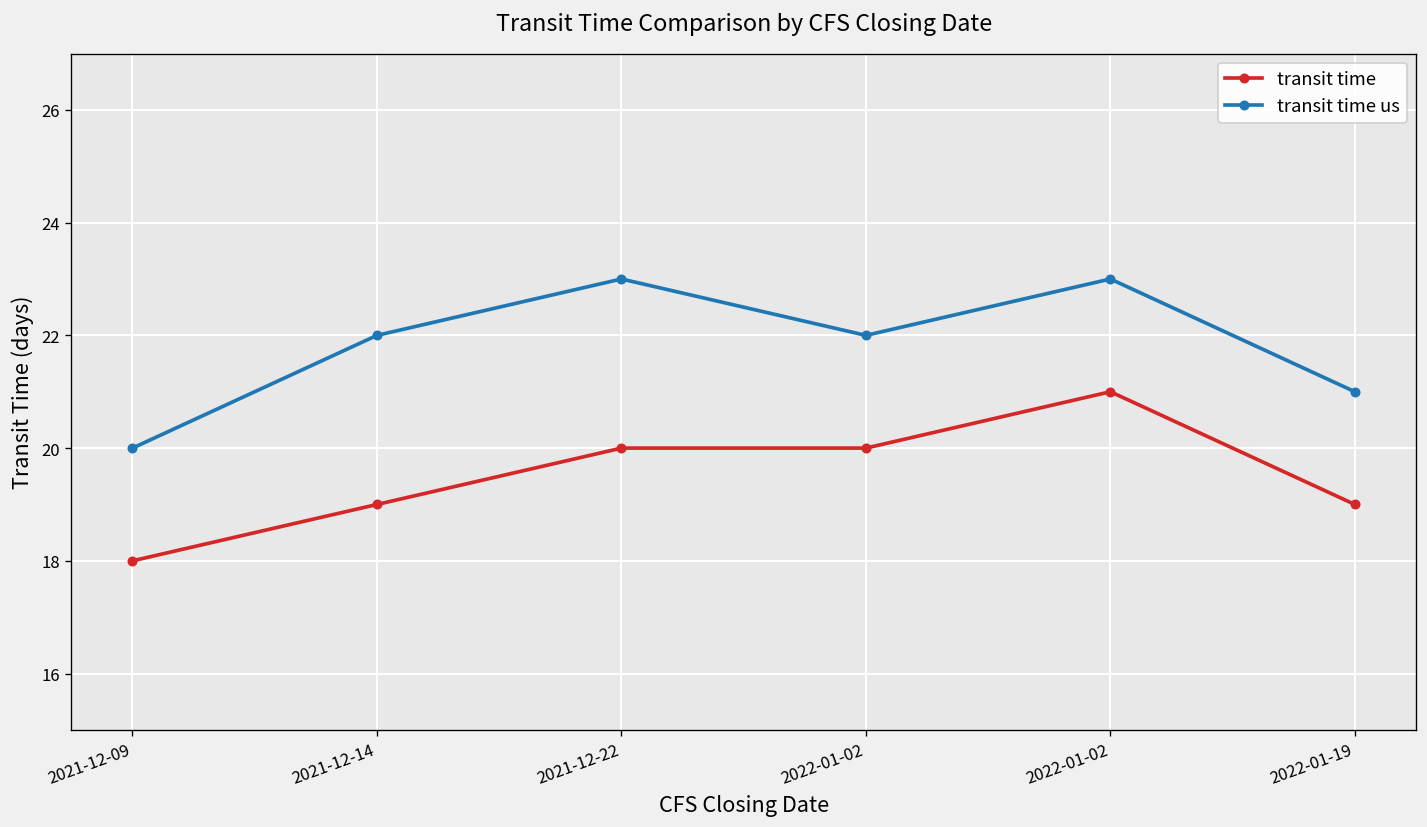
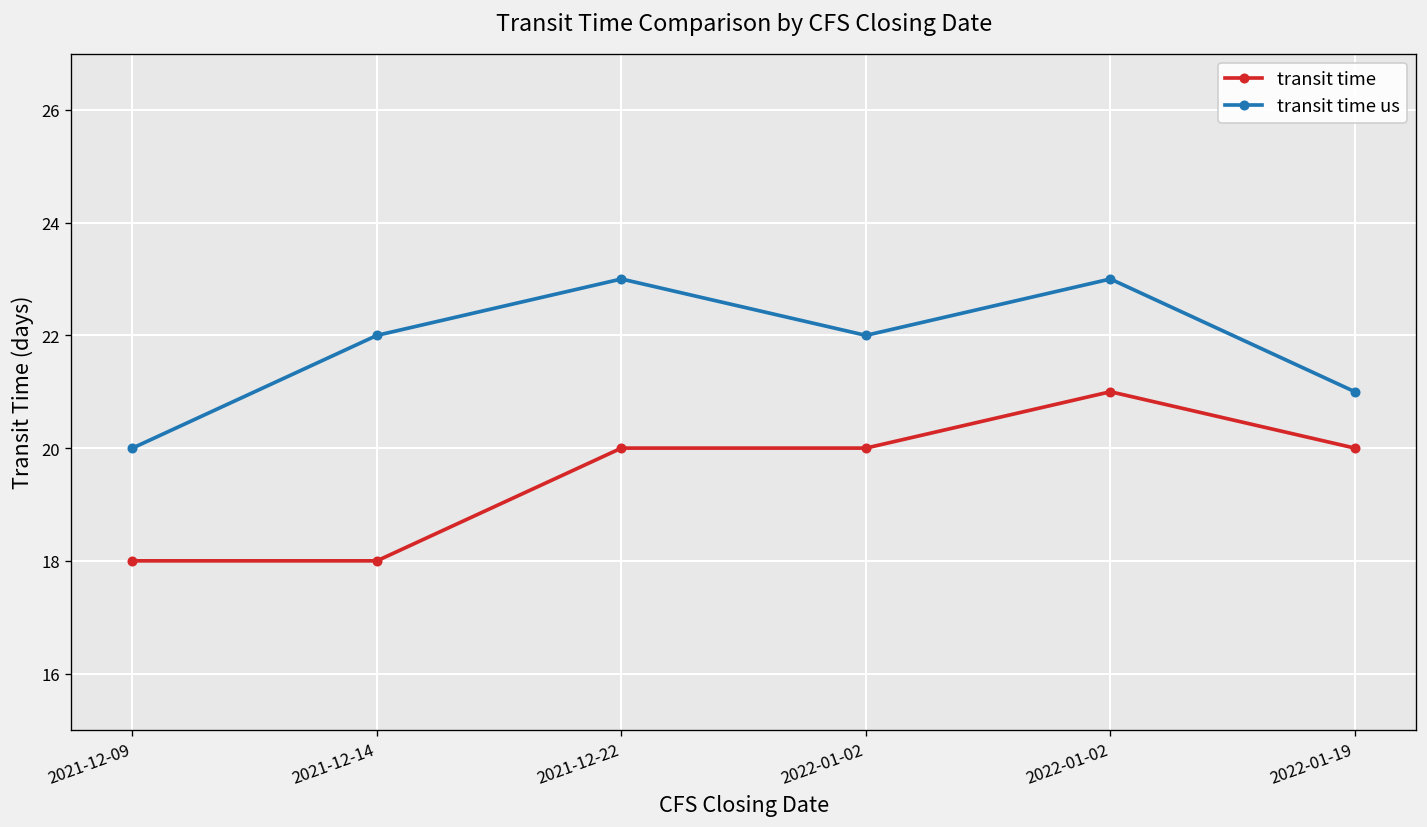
transit time, 2021-12-14: 19 -> 18
transit time, 2022-01-19: 19 -> 20
